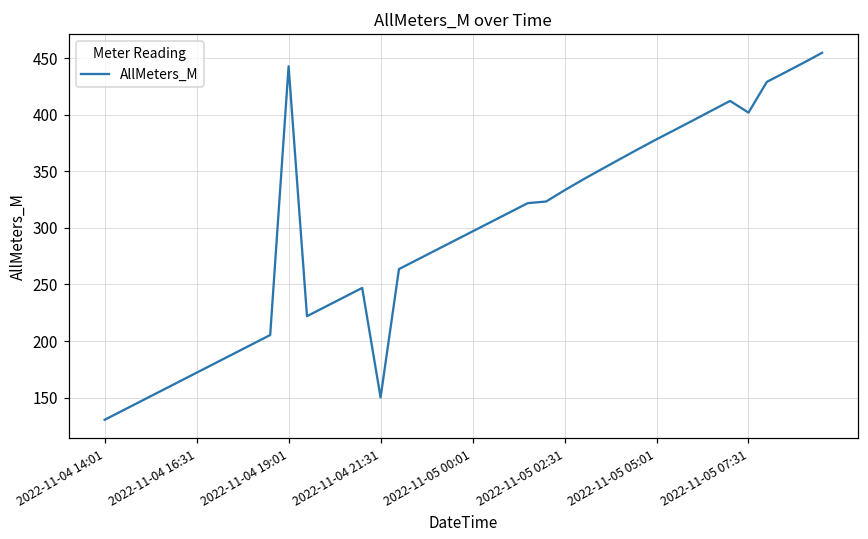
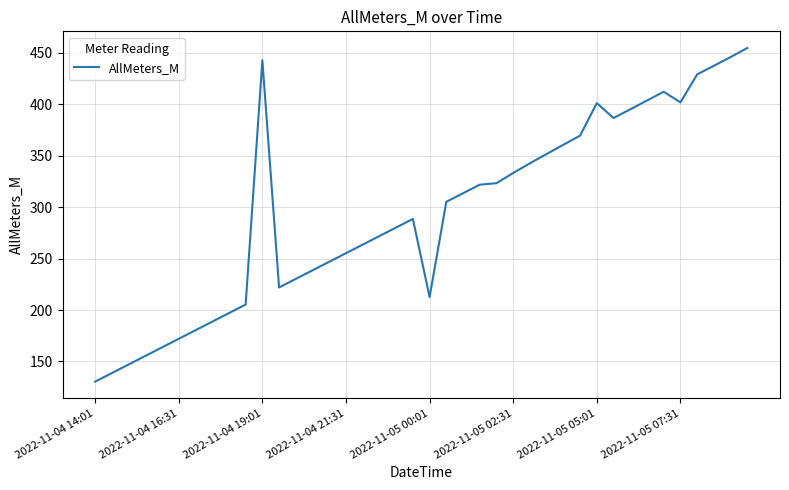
2022-11-04 21:31: 150 -> 255
2022-11-05 00:01: 297 -> 213
2022-11-05 05:01: 378 -> 401
